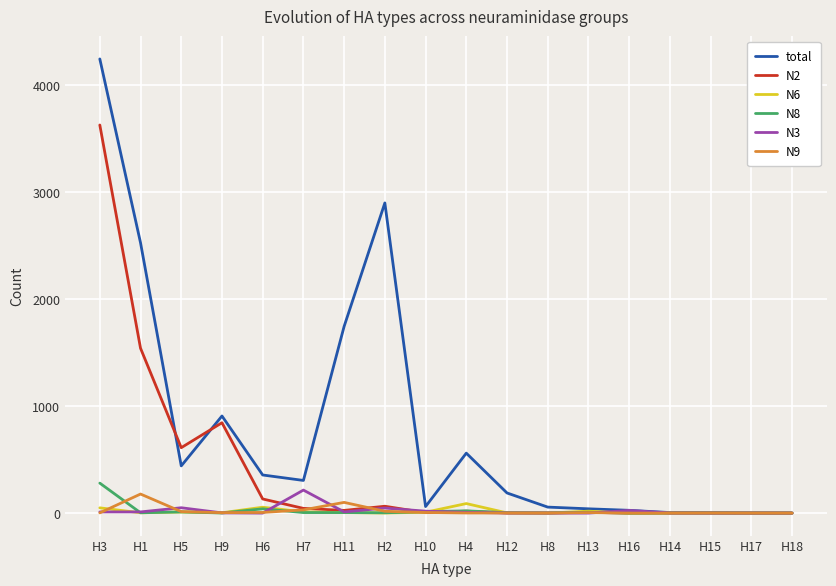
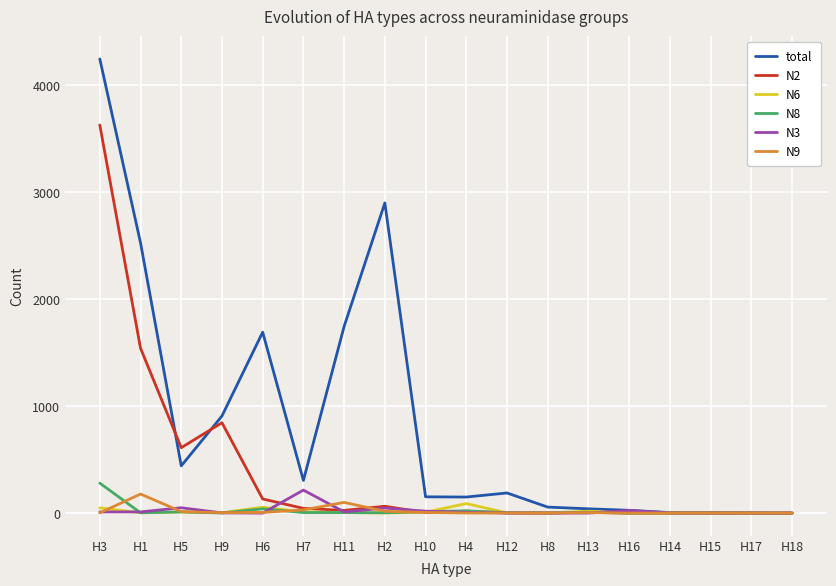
total, H6: 360 -> 1690
total, H10: 60 -> 150
total, H4: 560 -> 150
